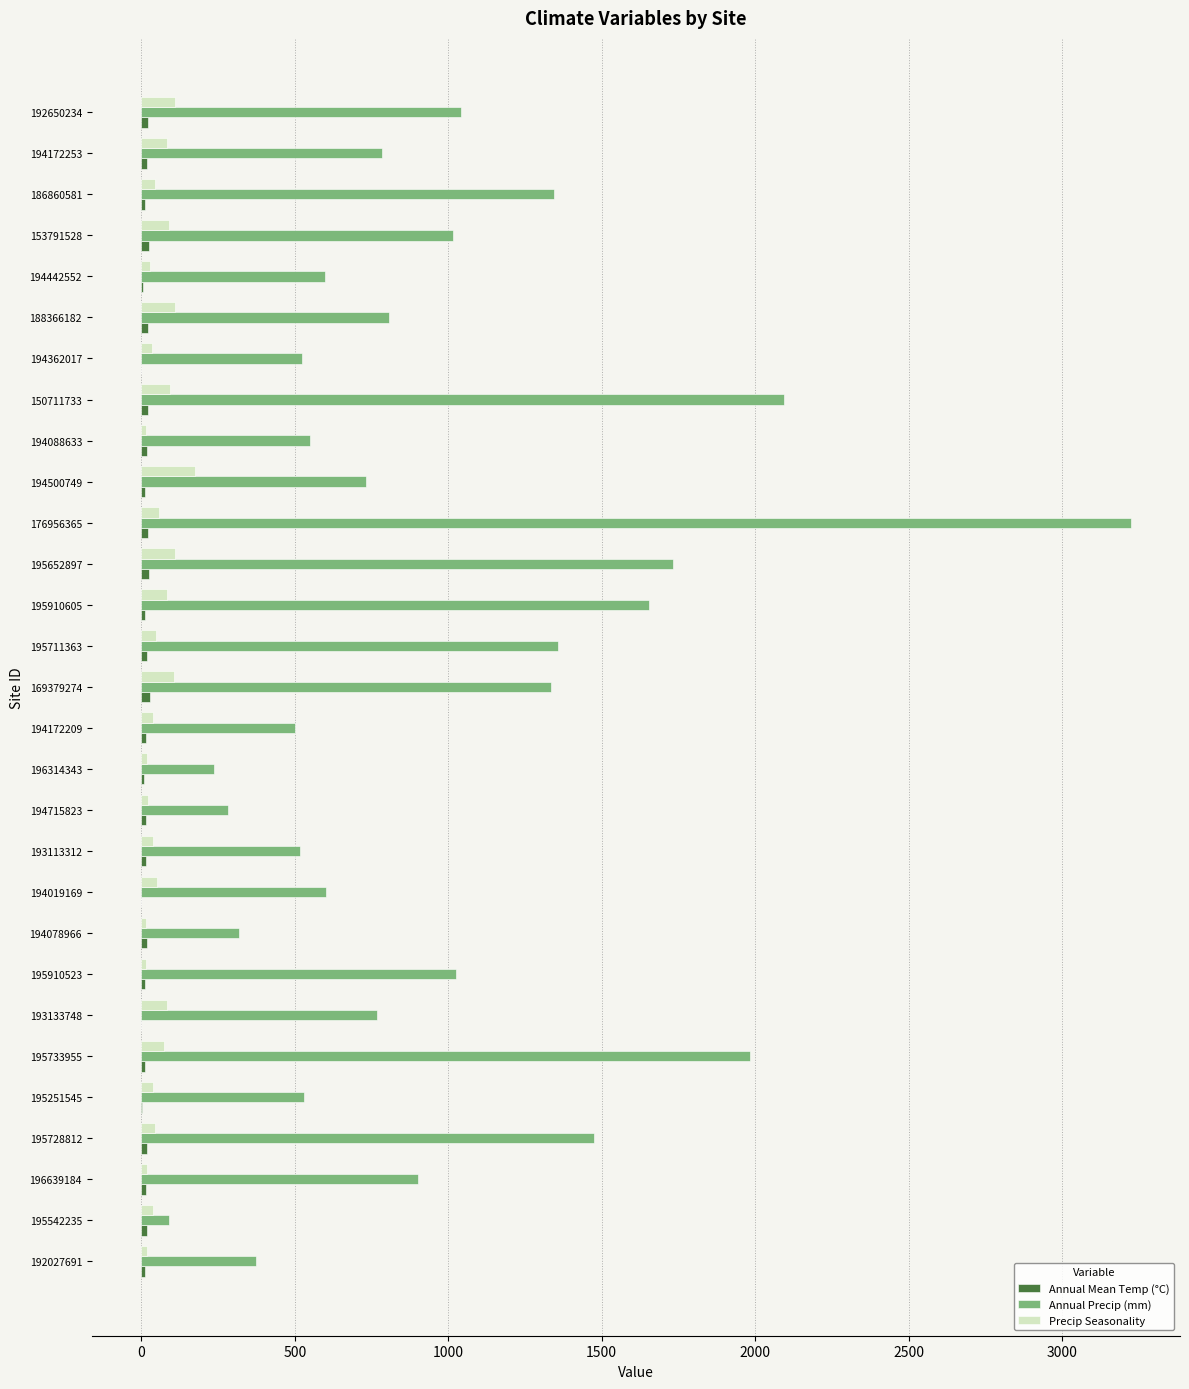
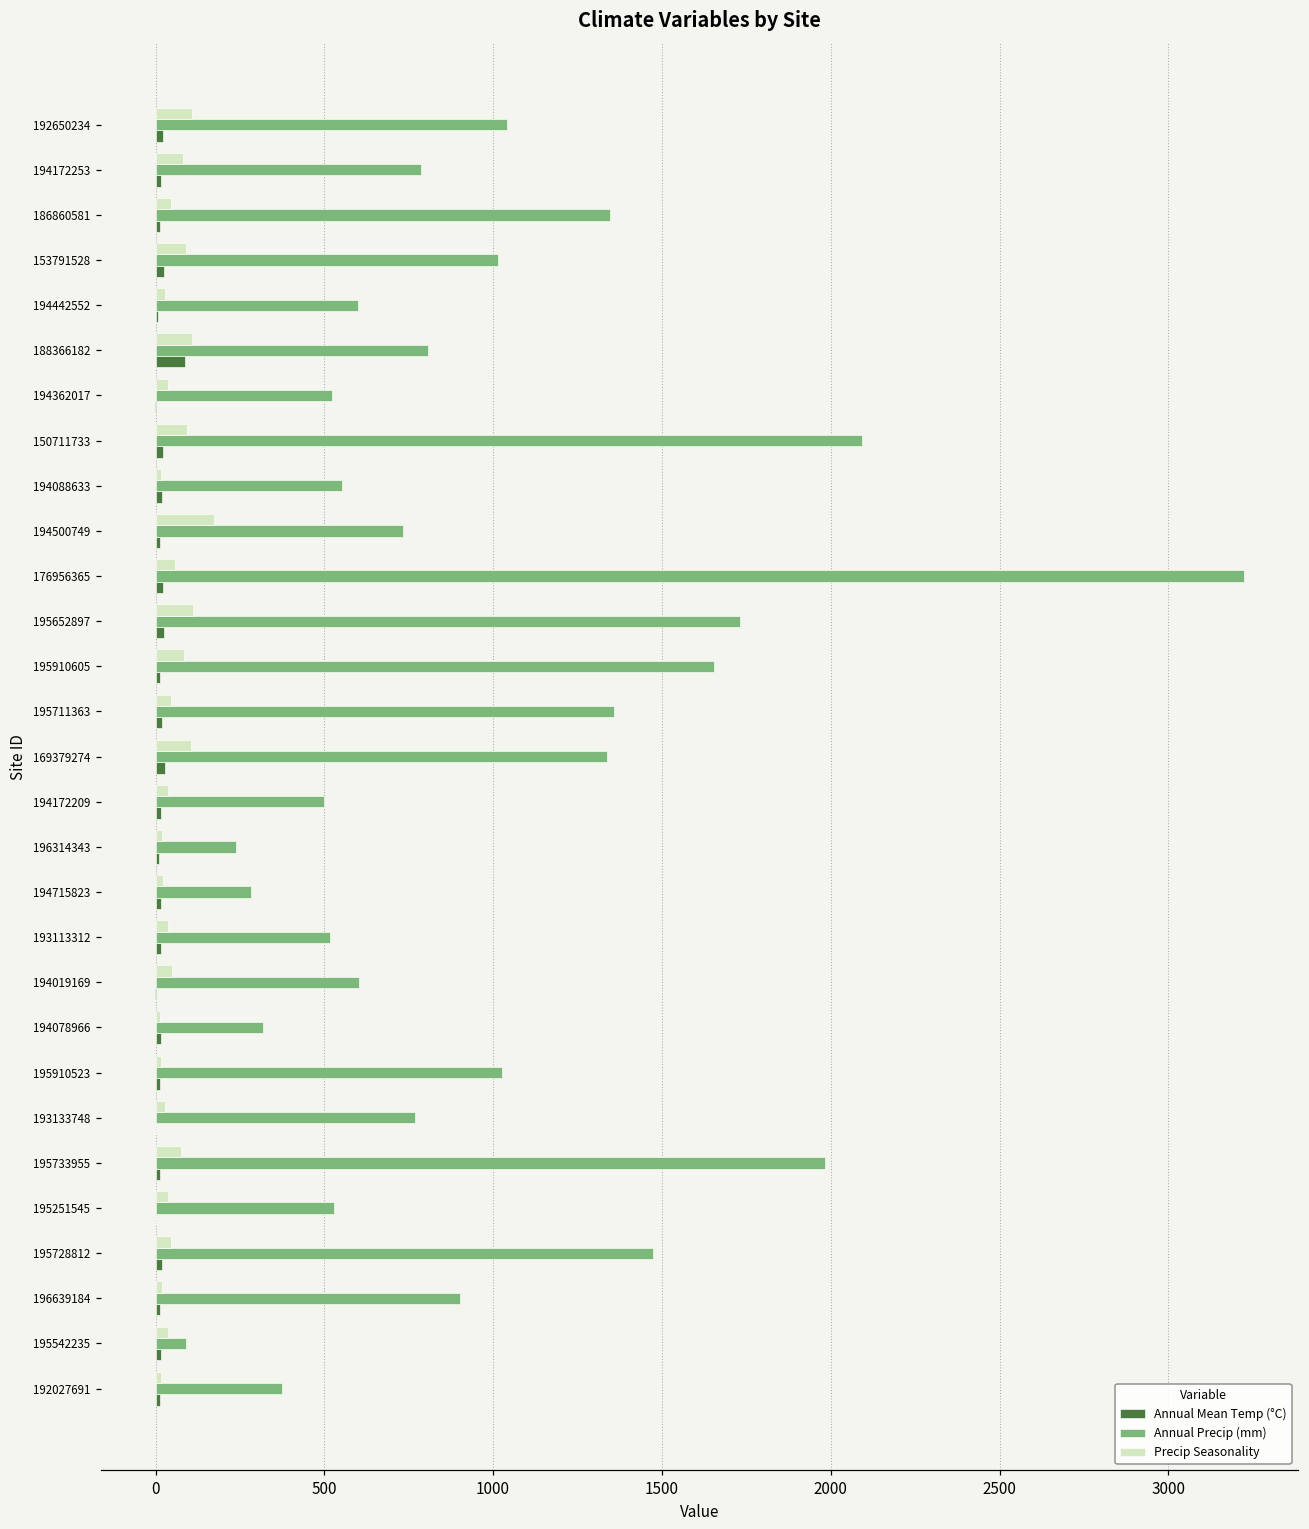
Annual Mean Temp (°C), 188366182: 20 -> 90
Precip Seasonality, 193133748: 80 -> 30
